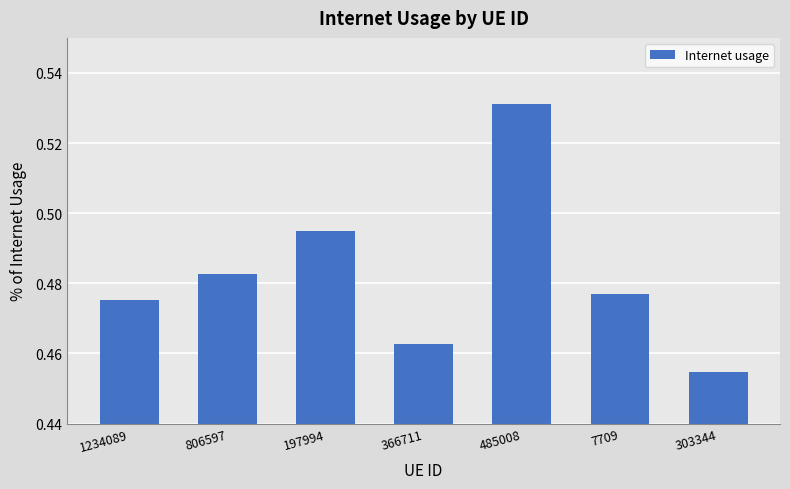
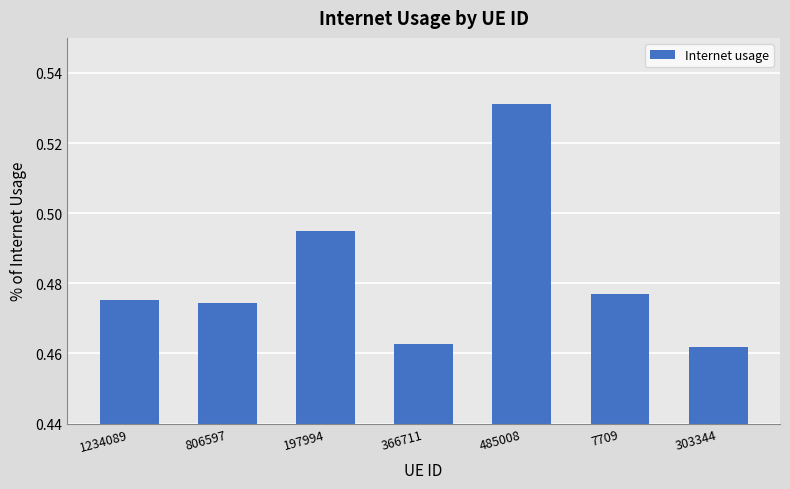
806597: 0.483 -> 0.475
303344: 0.455 -> 0.462
